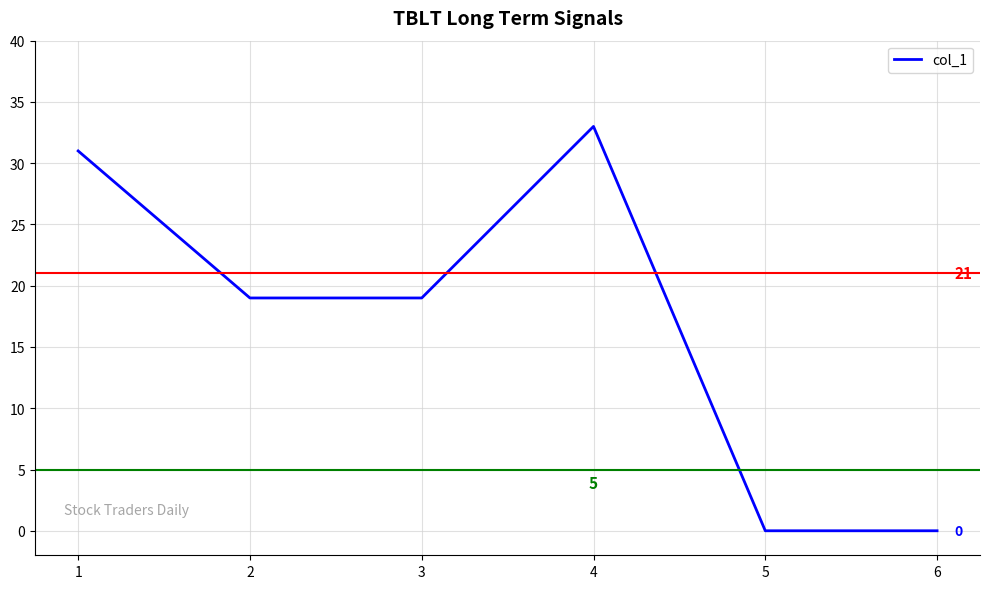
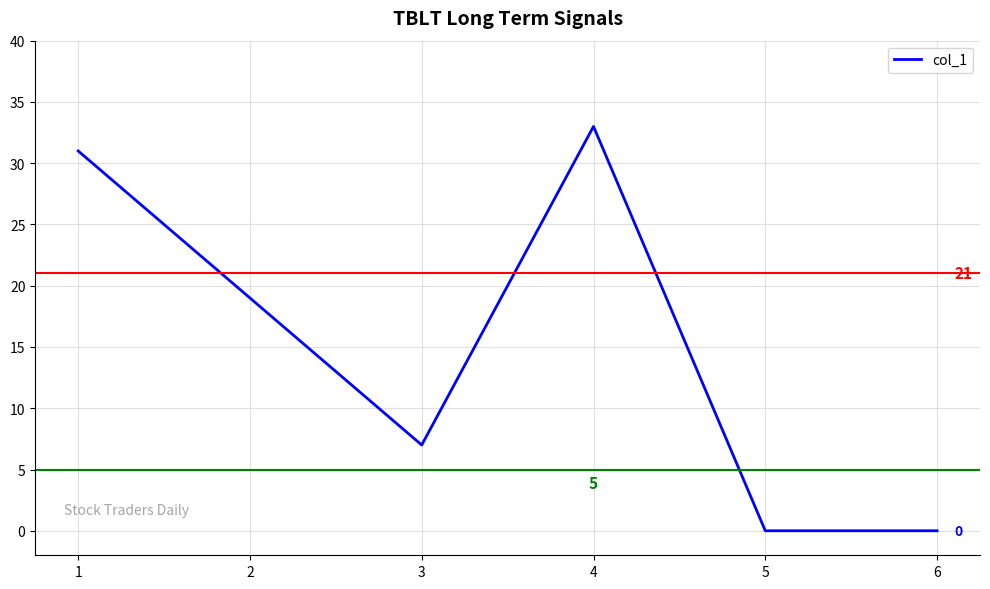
3: 19 -> 7
